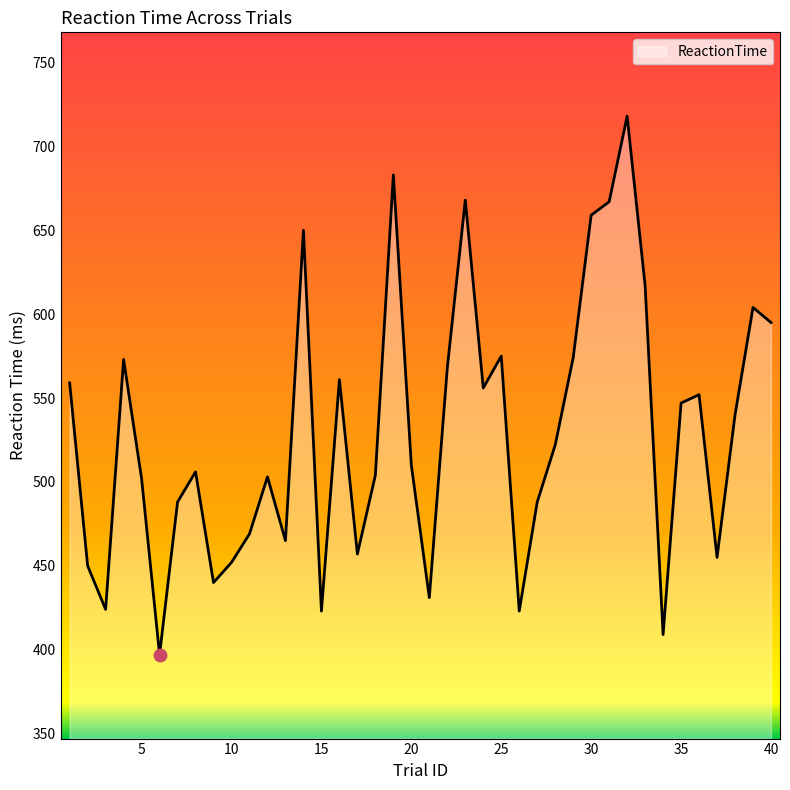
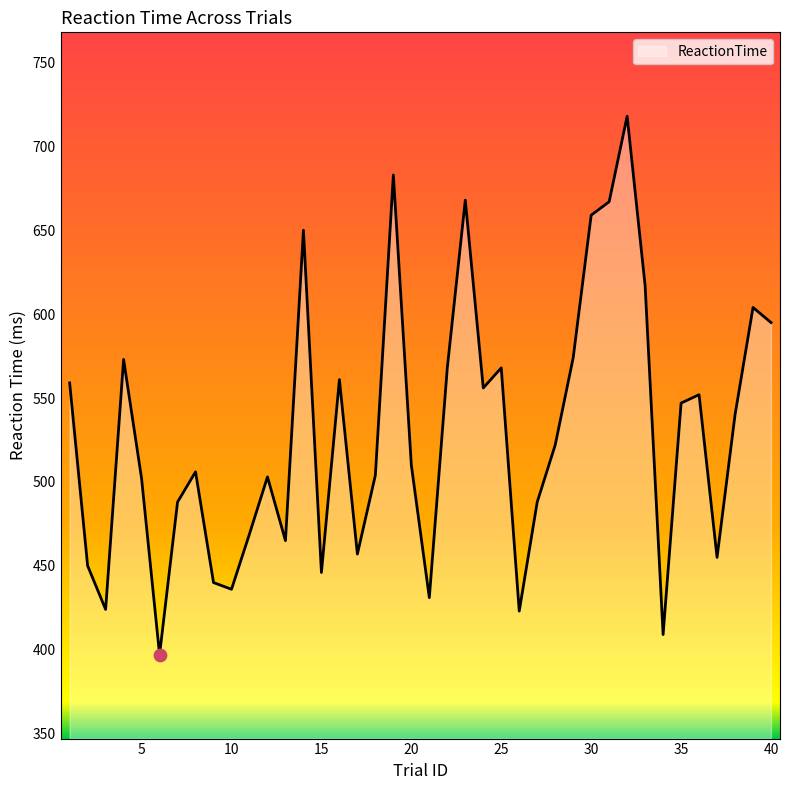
ReactionTime, 10: 452 -> 436
ReactionTime, 15: 423 -> 446
ReactionTime, 25: 575 -> 568
